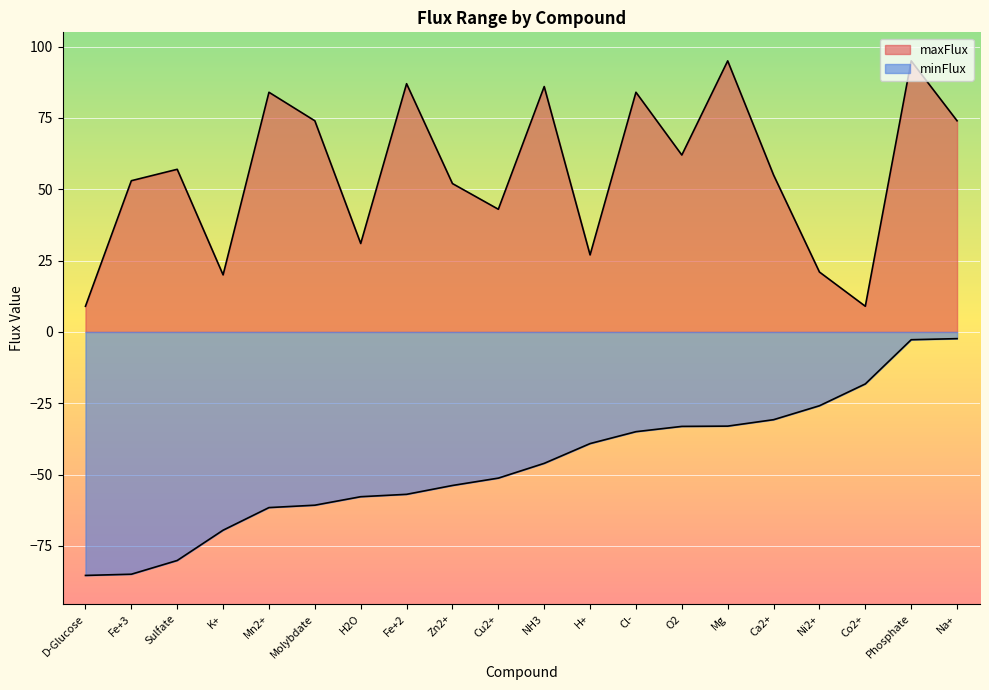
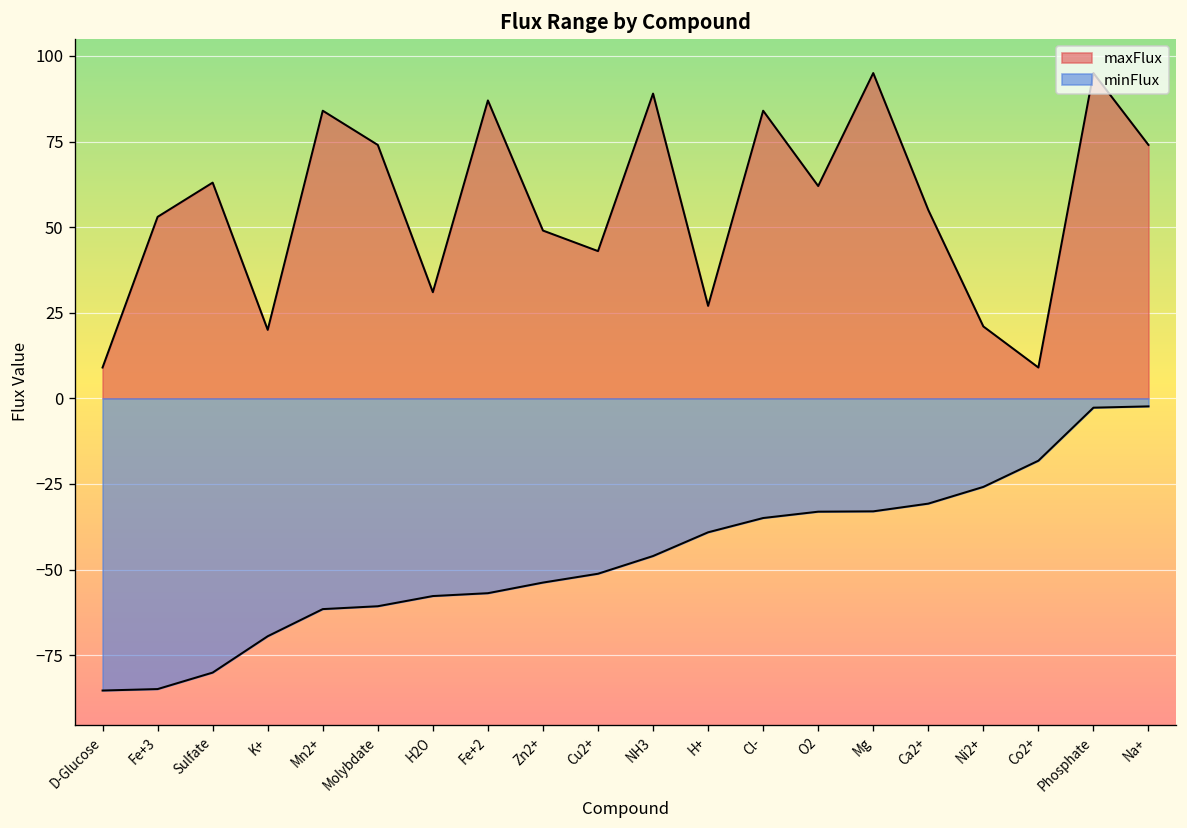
maxFlux, Sulfate: 57 -> 63
maxFlux, Zn2+: 52 -> 49
maxFlux, NH3: 86 -> 89
